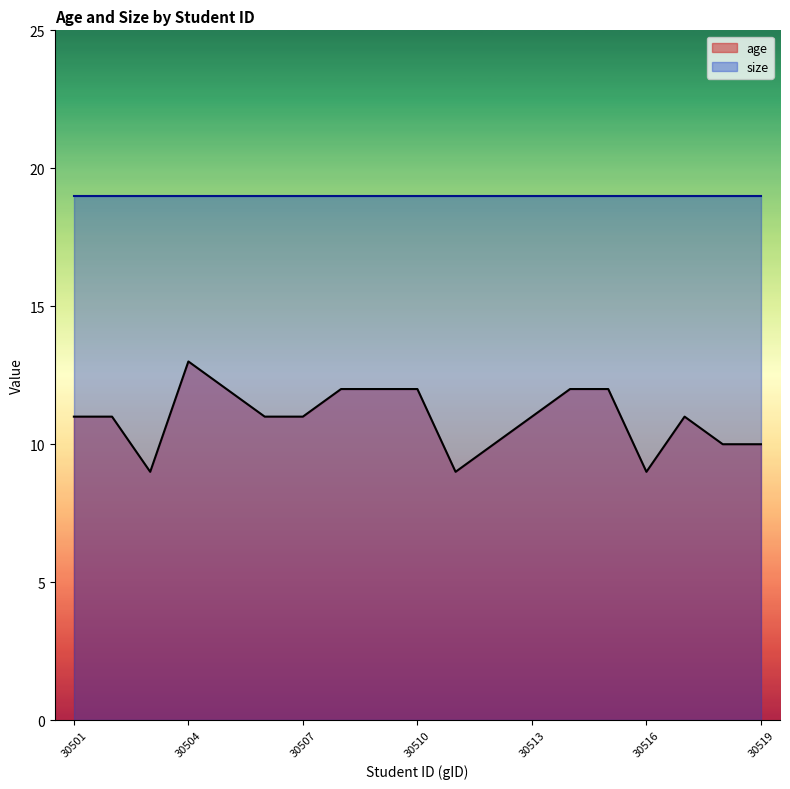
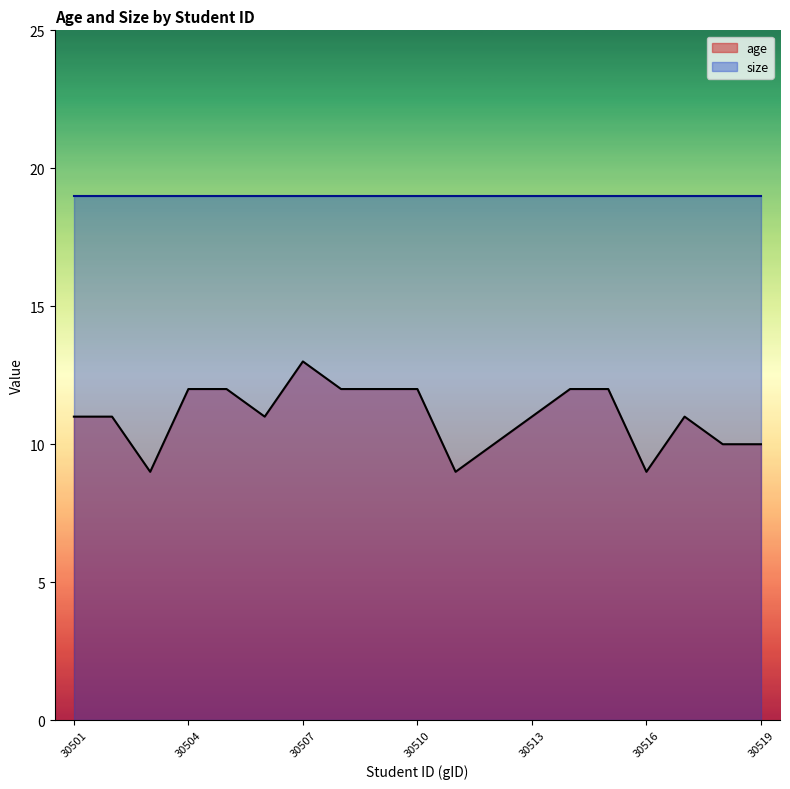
age, 30504: 13 -> 12
age, 30507: 11 -> 13
